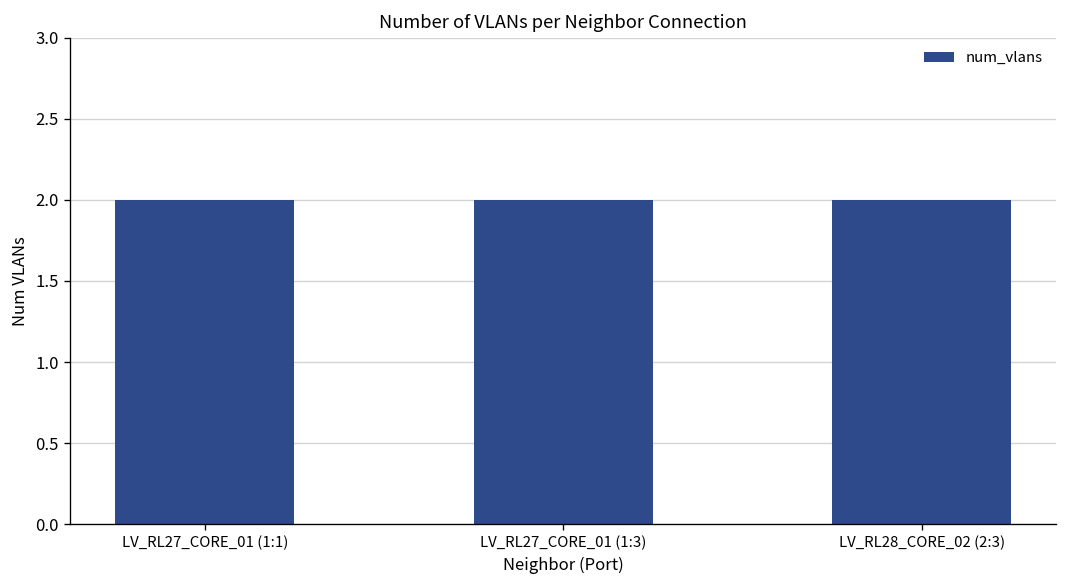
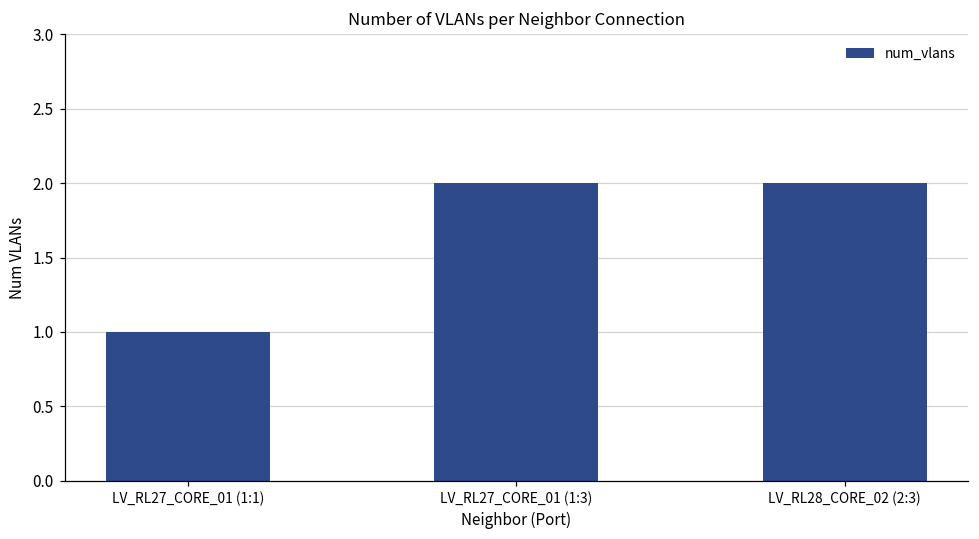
LV_RL27_CORE_01 (1:1): 2 -> 1
